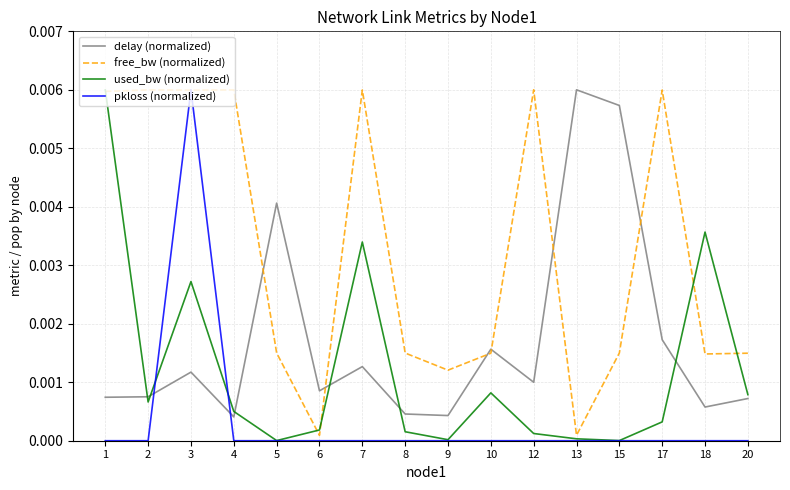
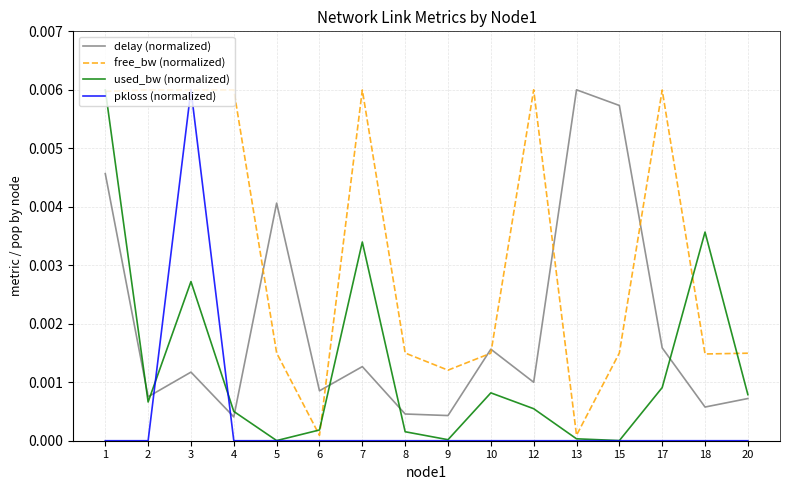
delay (normalized), 1: 0.0007 -> 0.0046
used_bw (normalized), 12: 0.0001 -> 0.0005
delay (normalized), 17: 0.0017 -> 0.0016
used_bw (normalized), 17: 0.0003 -> 0.0009
